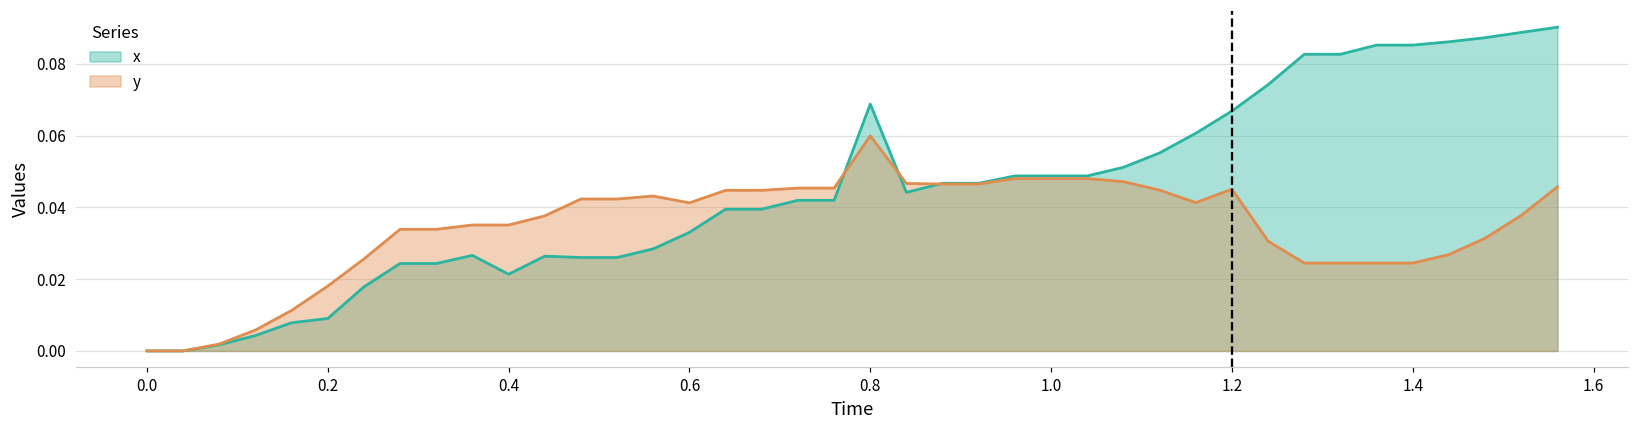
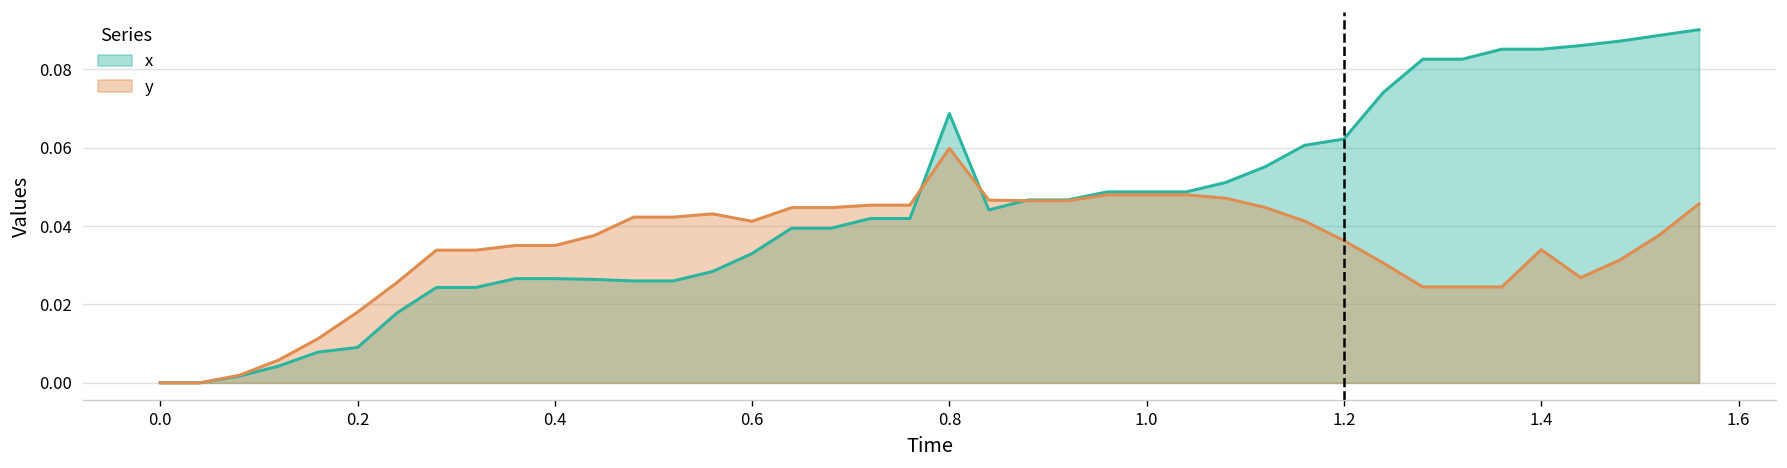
x, 0.4: 0.021 -> 0.027
x, 1.2: 0.067 -> 0.062
y, 1.2: 0.045 -> 0.036
y, 1.4: 0.024 -> 0.034
